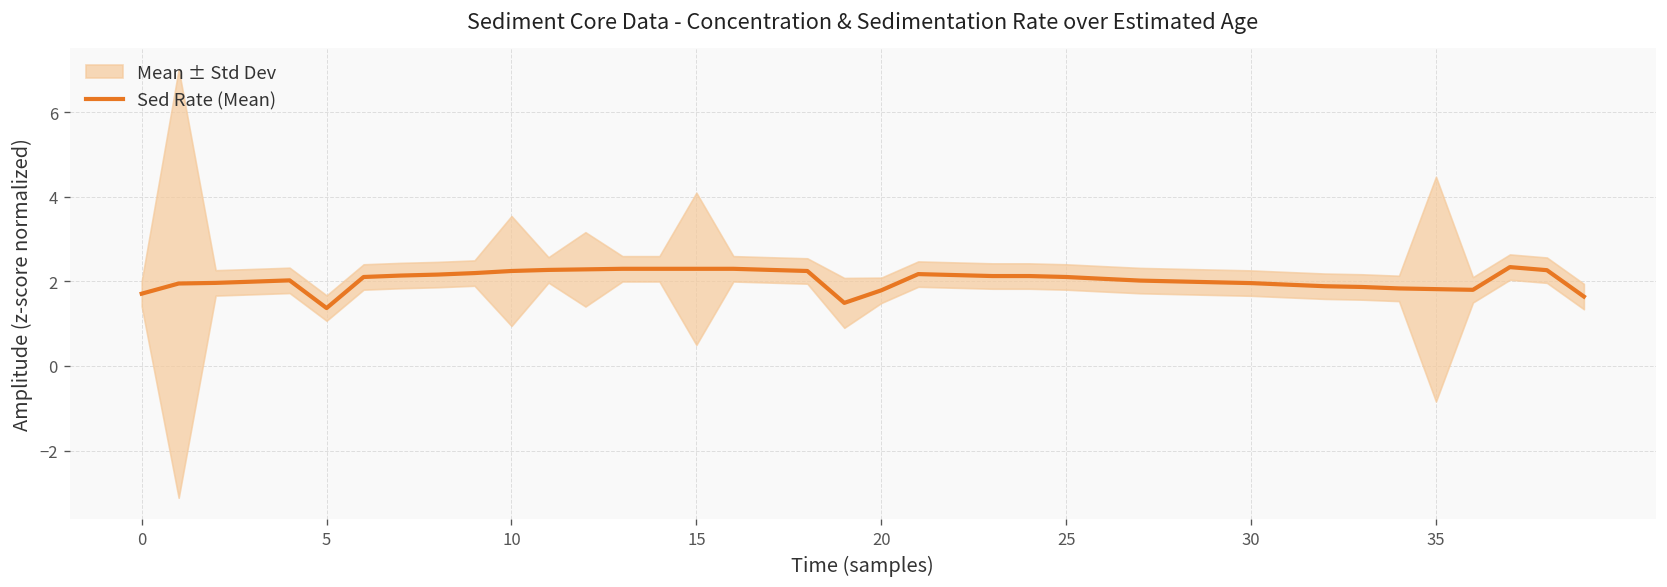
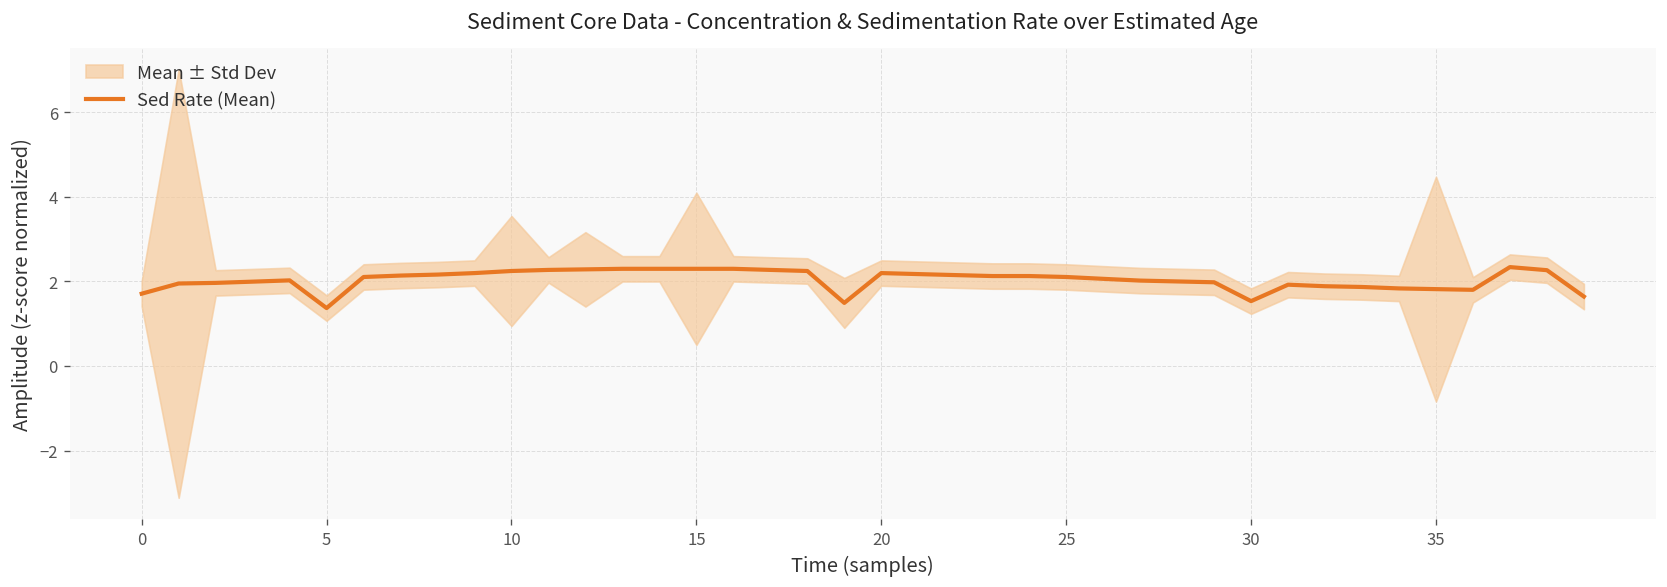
Sed Rate (Mean), 20: 1.8 -> 2.2
Sed Rate (Mean), 30: 2.0 -> 1.5
